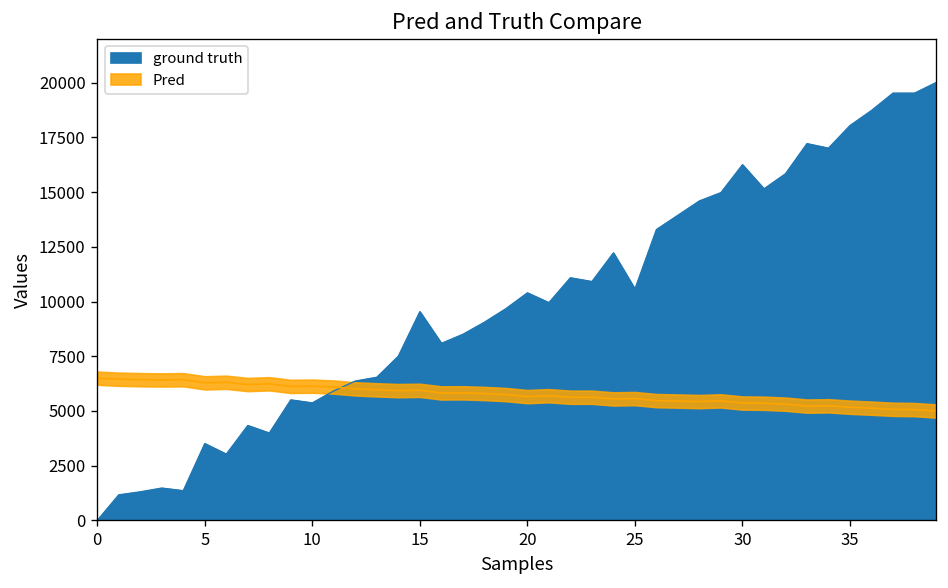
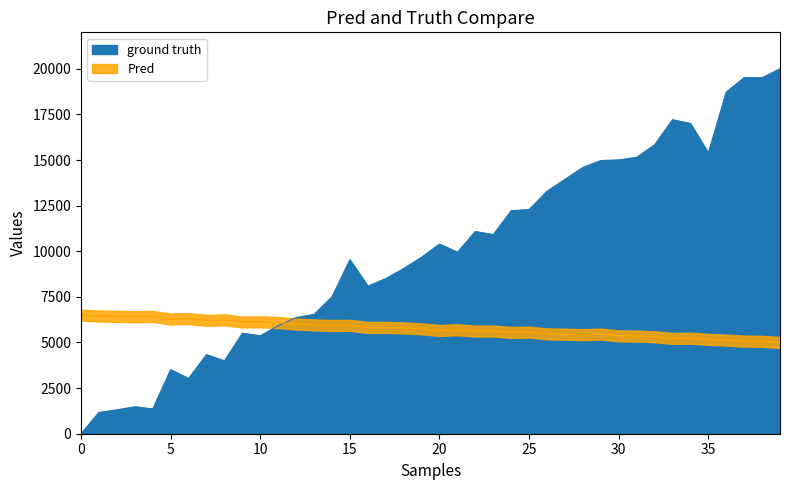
ground truth, 25: 10600 -> 12300
ground truth, 30: 16200 -> 15000
ground truth, 35: 18000 -> 15400
